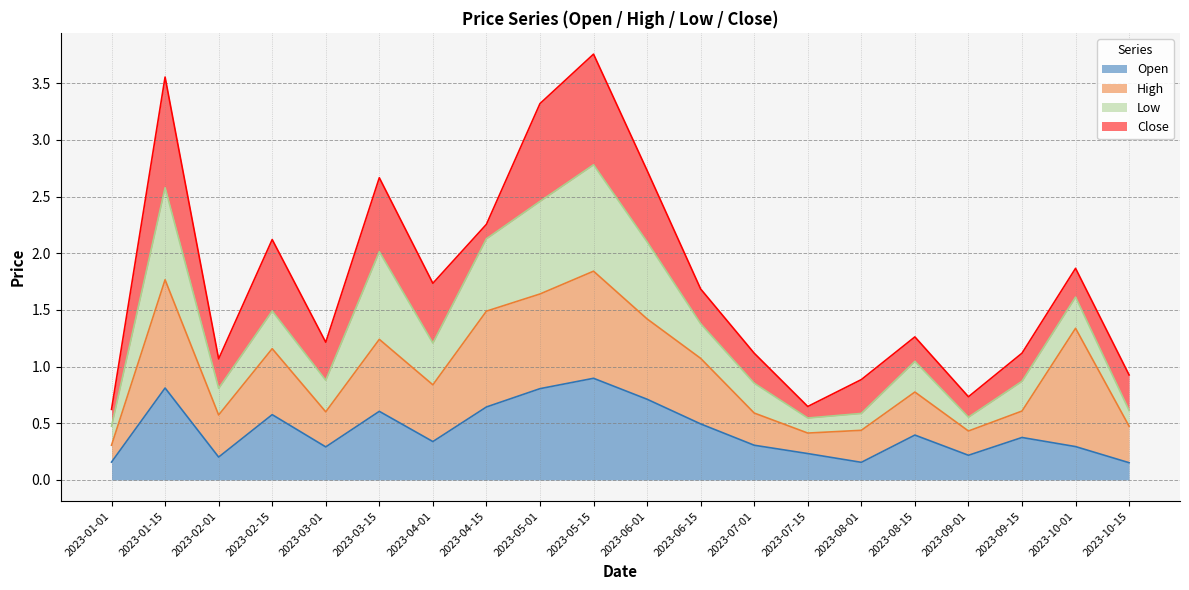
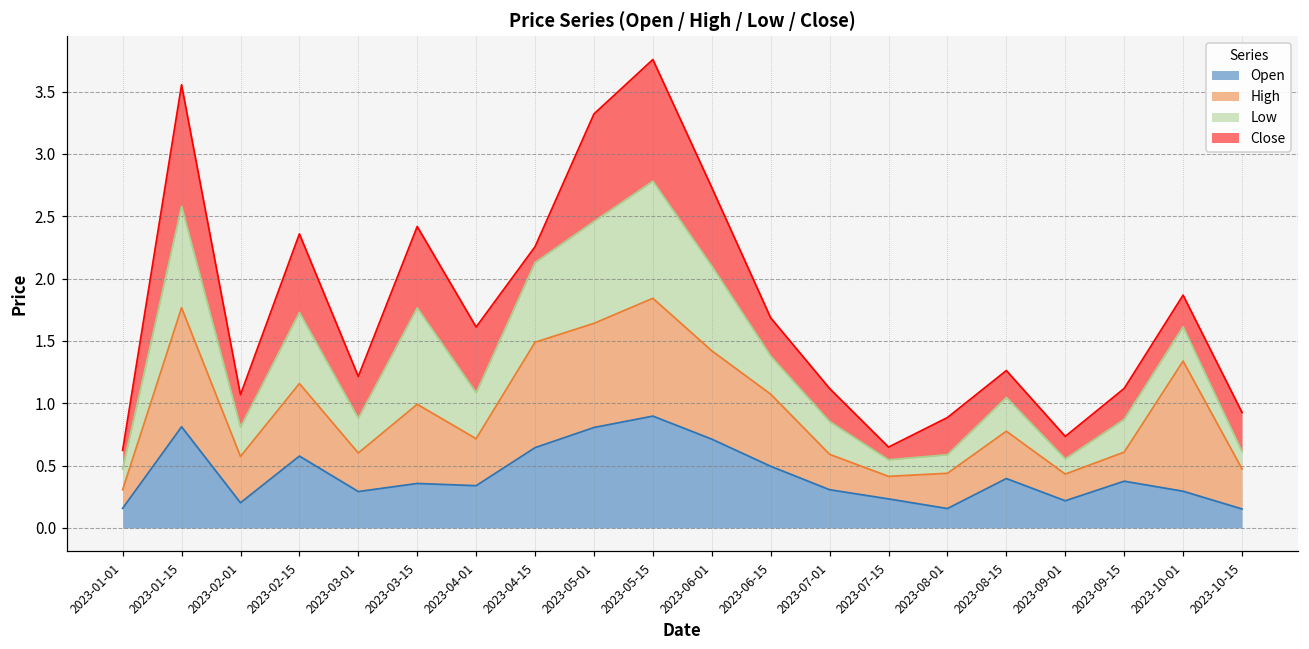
Low, 2023-02-15: 0.33 -> 0.57
Open, 2023-03-15: 0.61 -> 0.36
High, 2023-04-01: 0.50 -> 0.38
